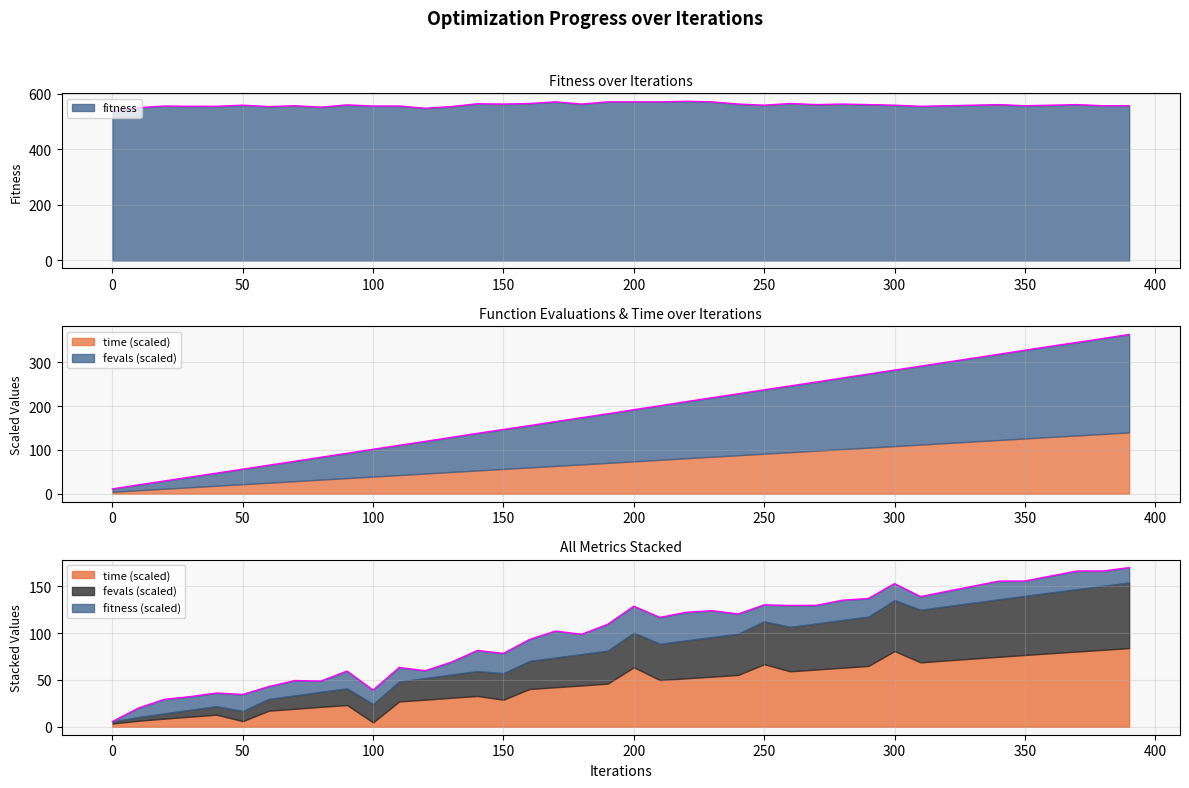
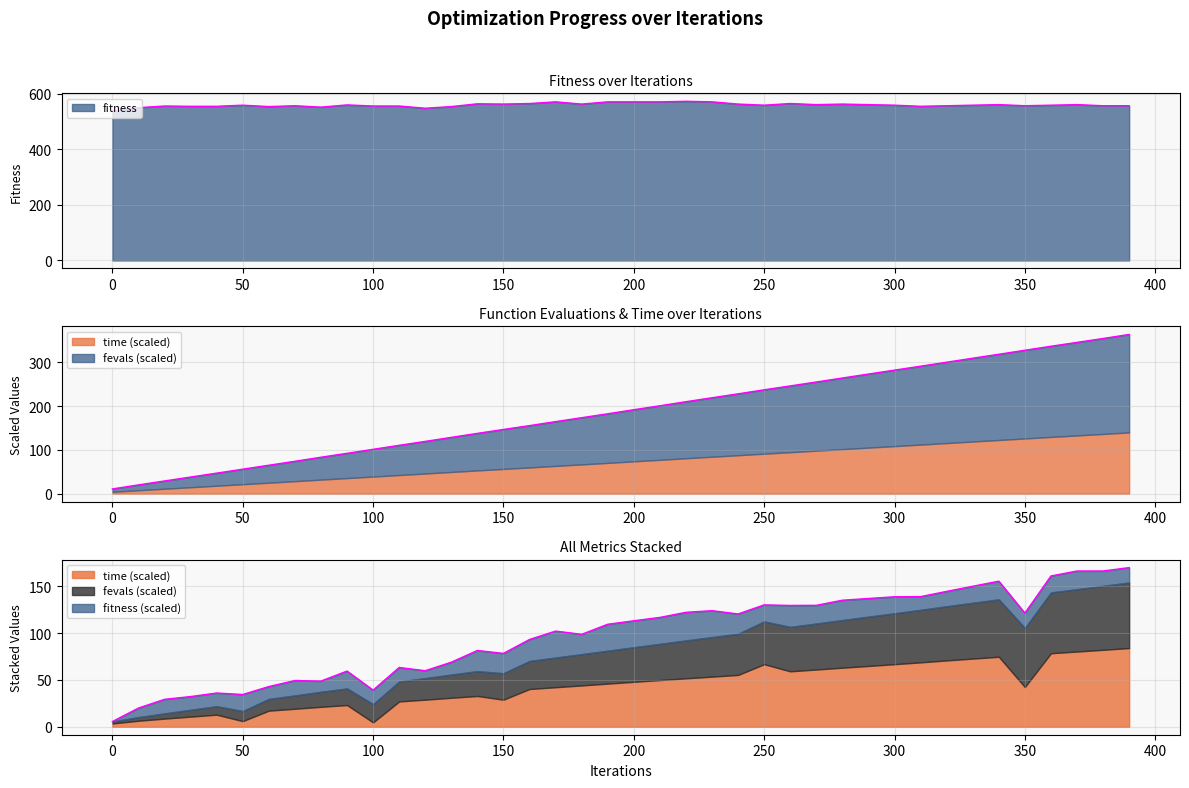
All Metrics Stacked, time (scaled), 200: 60 -> 50
All Metrics Stacked, time (scaled), 300: 80 -> 70
All Metrics Stacked, time (scaled), 350: 80 -> 40
